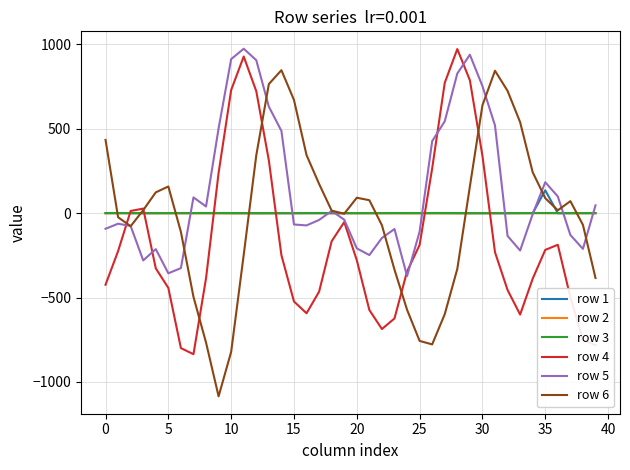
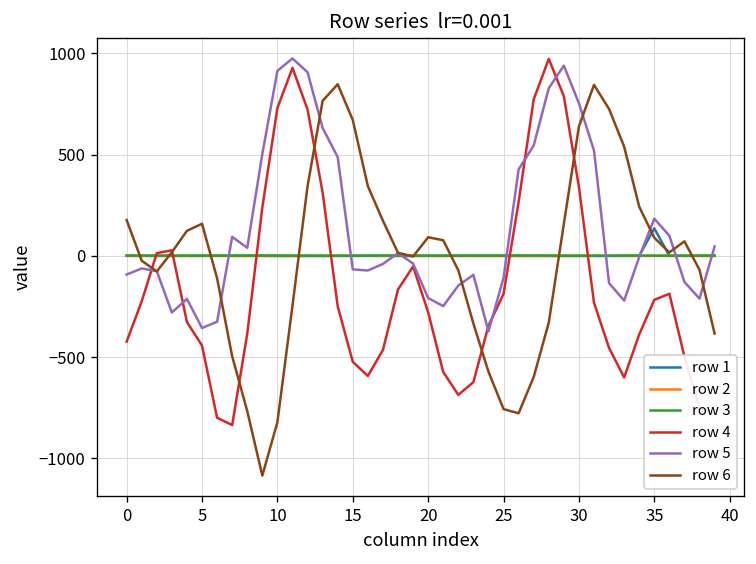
row 6, 0: 430 -> 180
